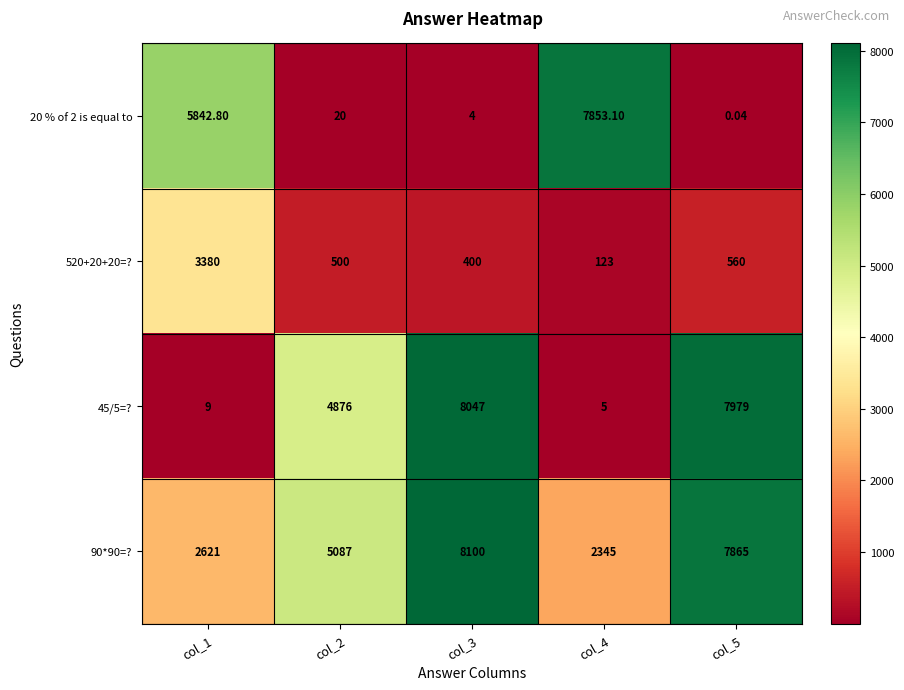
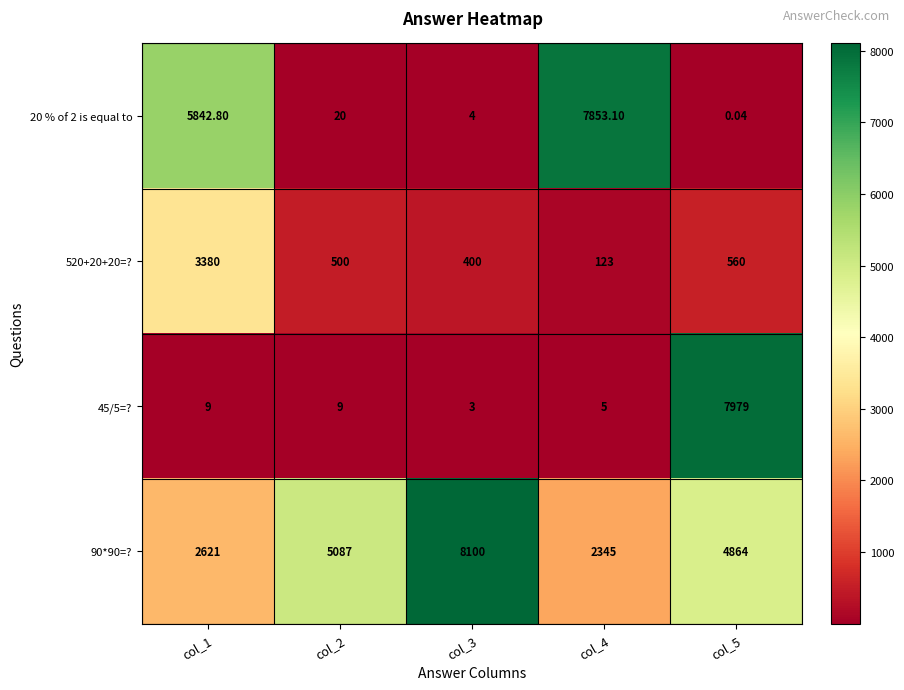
45/5=?, col_2: 4876 -> 9
45/5=?, col_3: 8047 -> 3
90*90=?, col_5: 7865 -> 4864
